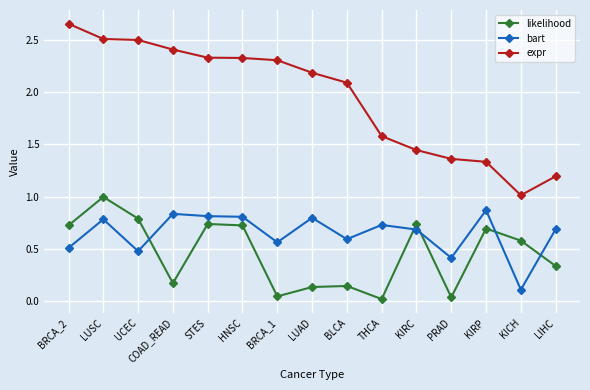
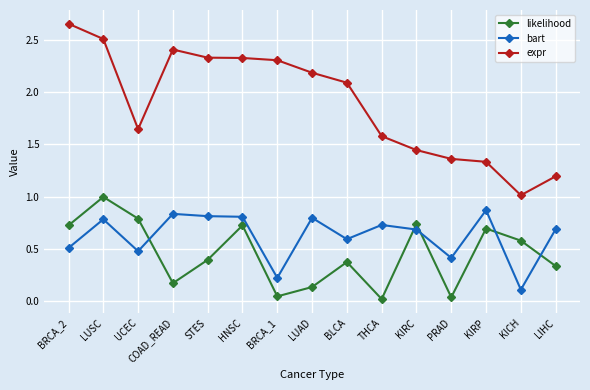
expr, UCEC: 2.50 -> 1.65
likelihood, STES: 0.74 -> 0.40
bart, BRCA_1: 0.56 -> 0.22
likelihood, BLCA: 0.15 -> 0.37
